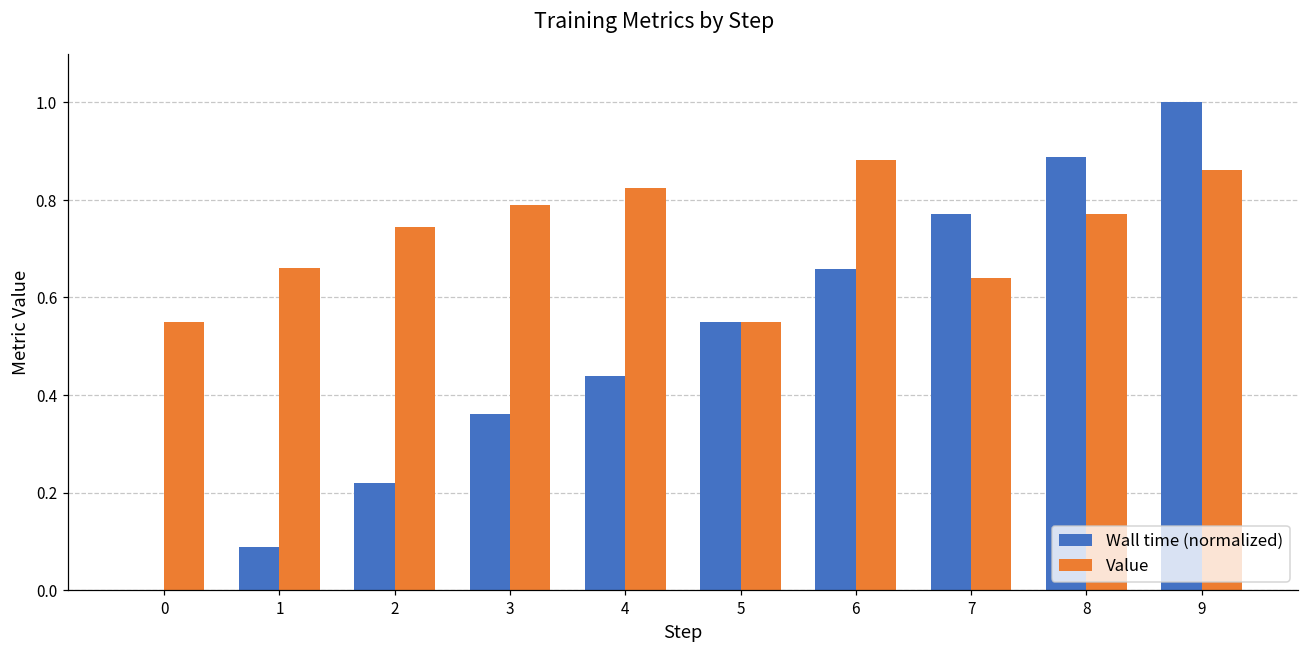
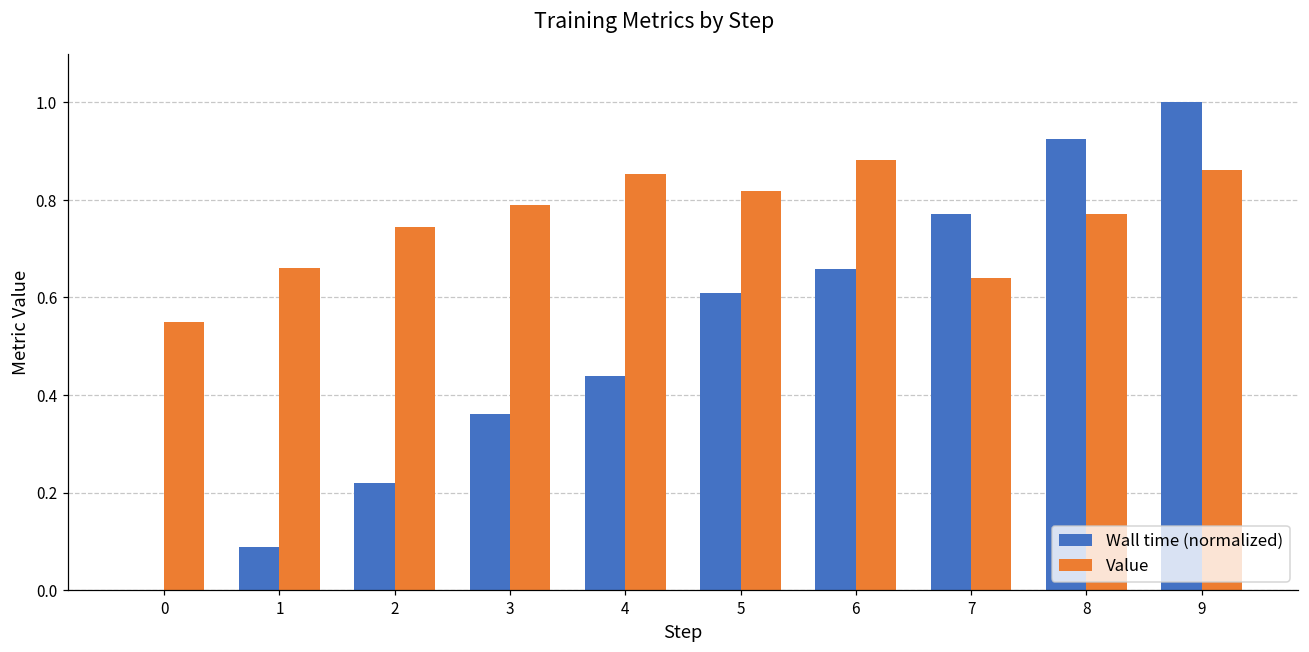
Value, 4: 0.82 -> 0.85
Wall time (normalized), 5: 0.55 -> 0.61
Value, 5: 0.55 -> 0.82
Wall time (normalized), 8: 0.89 -> 0.92
